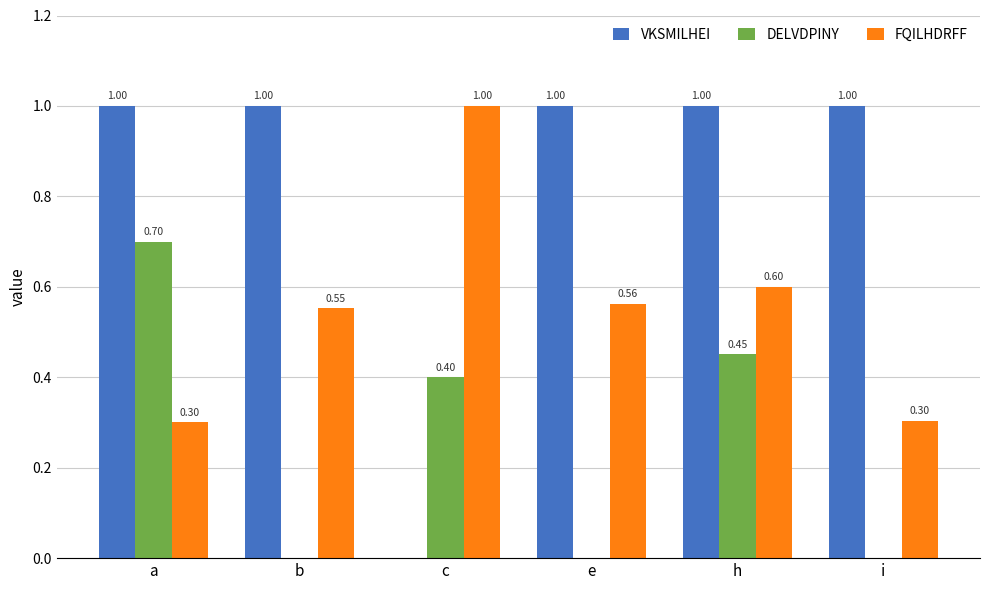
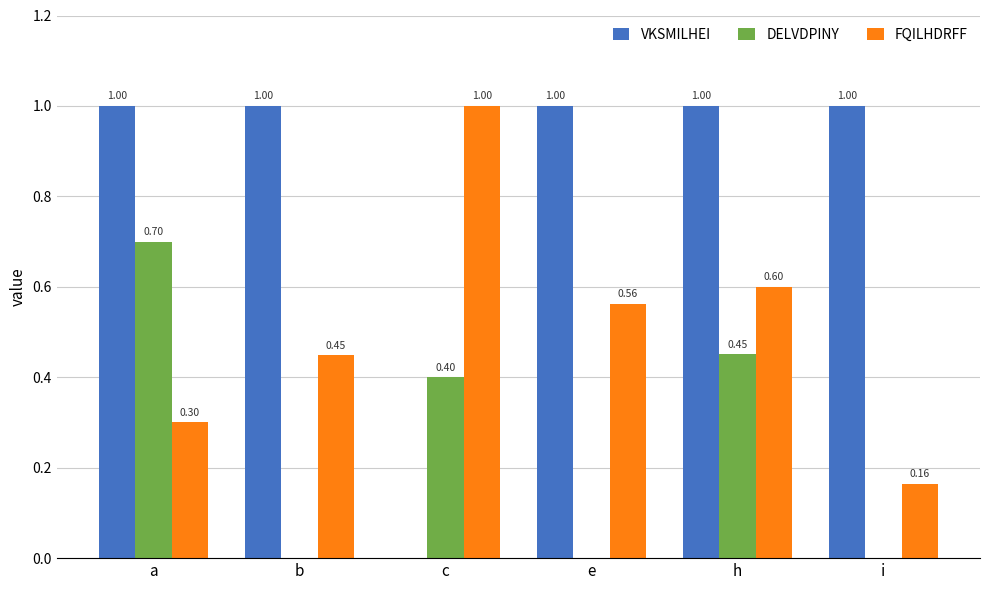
FQILHDRFF, b: 0.55 -> 0.45
FQILHDRFF, i: 0.30 -> 0.16
